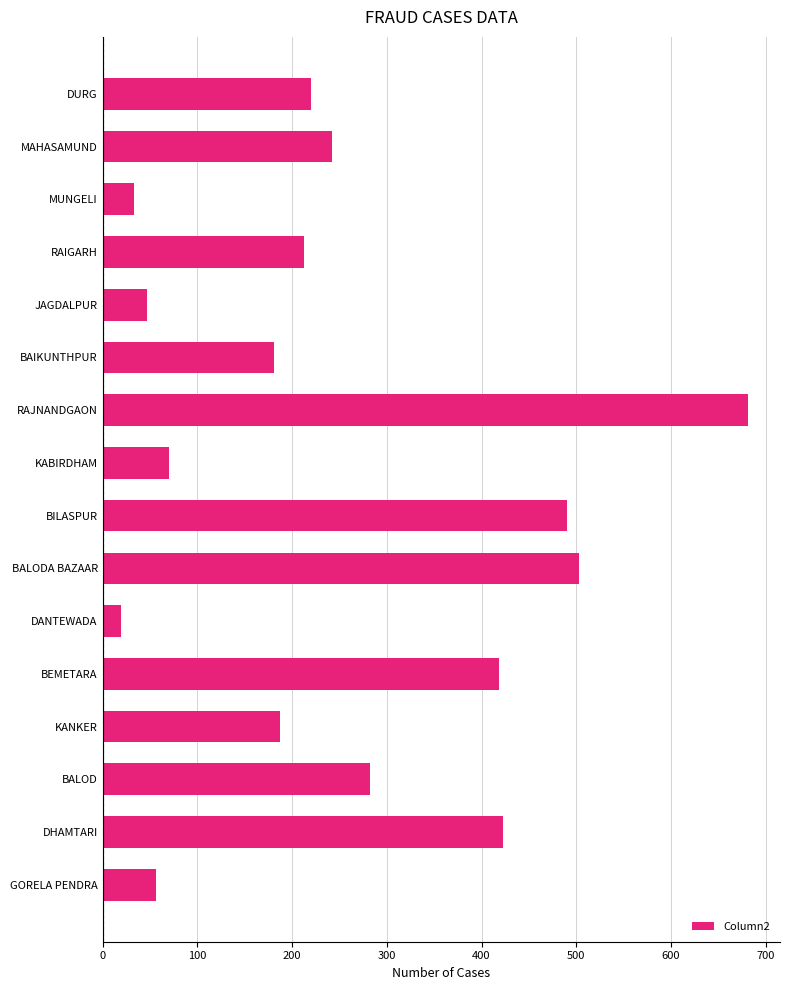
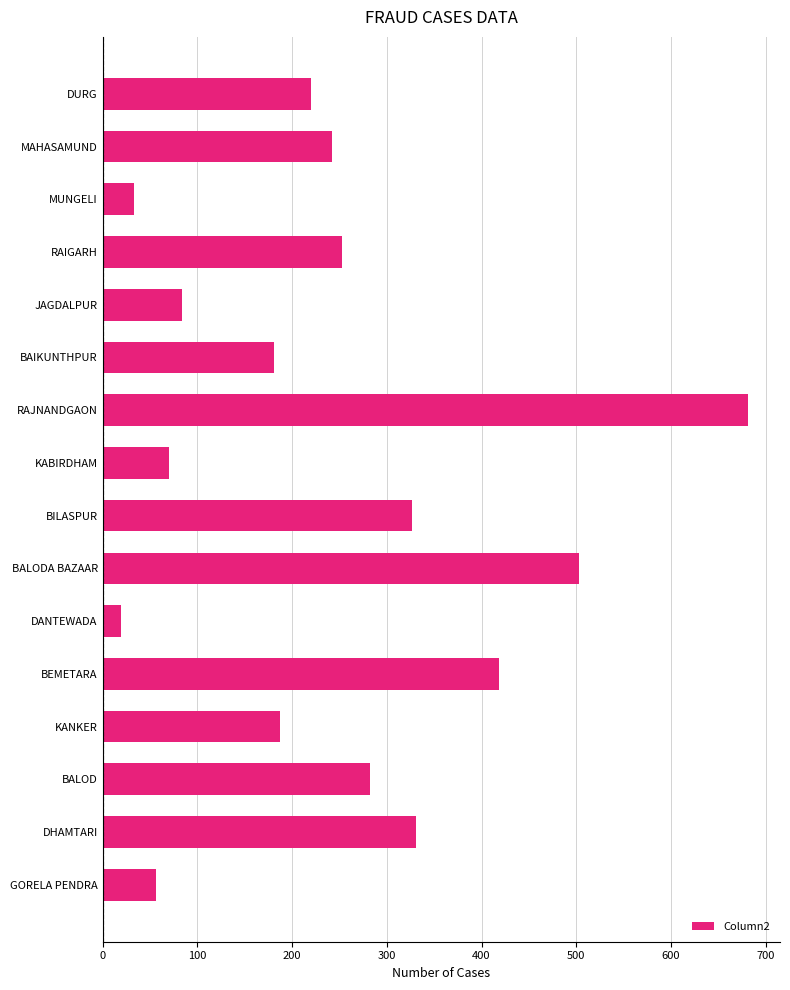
RAIGARH: 210 -> 250
JAGDALPUR: 50 -> 80
BILASPUR: 490 -> 330
DHAMTARI: 420 -> 330
